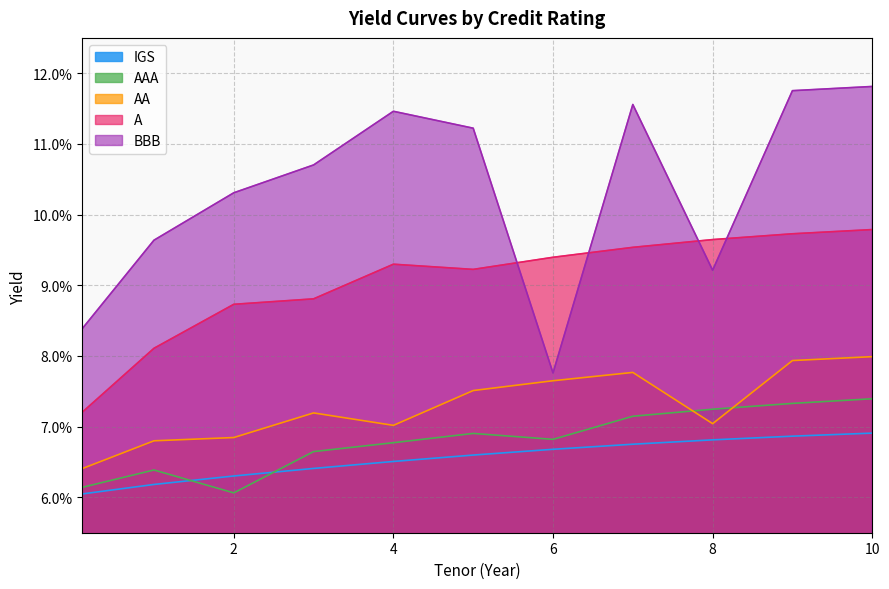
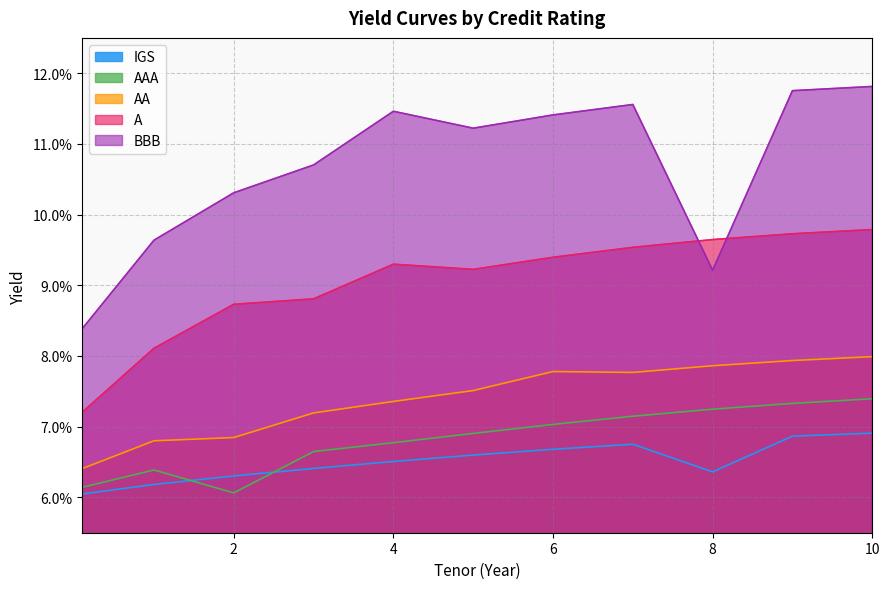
AA, 4: 7.0% -> 7.4%
AAA, 6: 6.8% -> 7.0%
AA, 6: 7.6% -> 7.8%
BBB, 6: 7.8% -> 11.4%
IGS, 8: 6.8% -> 6.4%
AA, 8: 7.0% -> 7.9%
